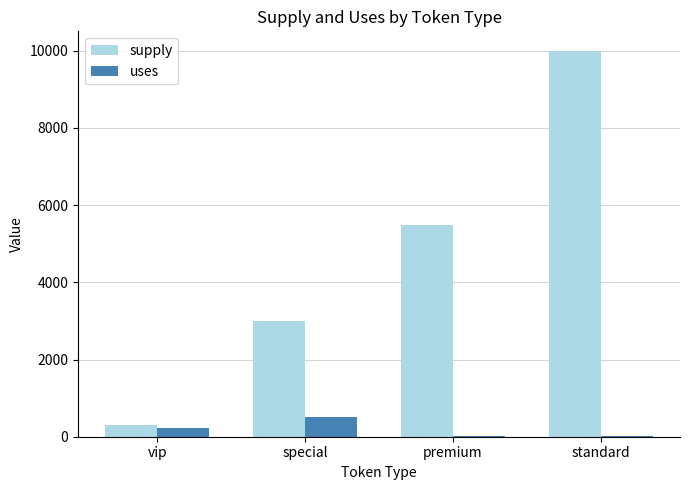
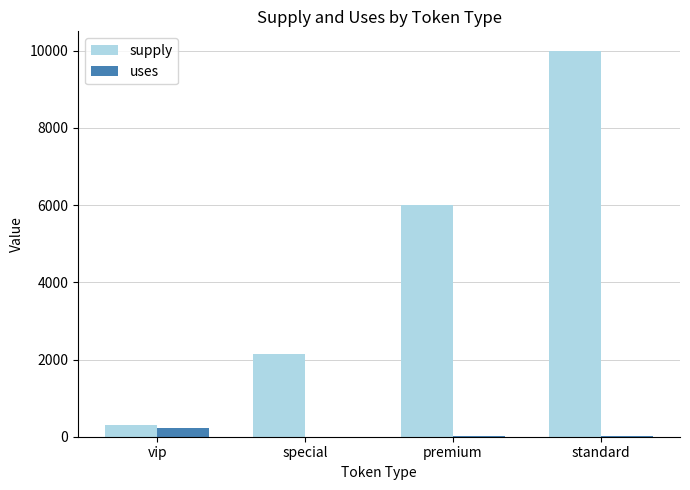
supply, special: 3000 -> 2200
uses, special: 500 -> 0
supply, premium: 5500 -> 6000
